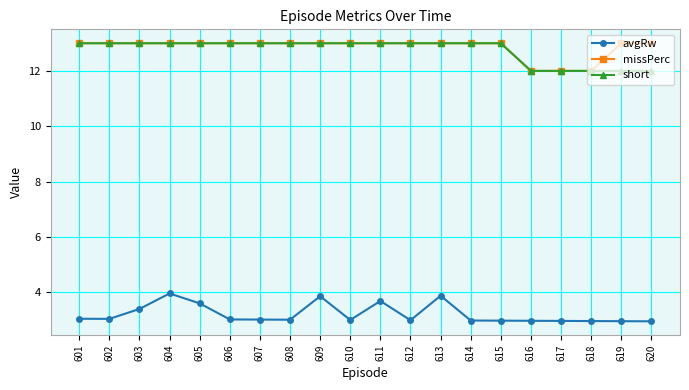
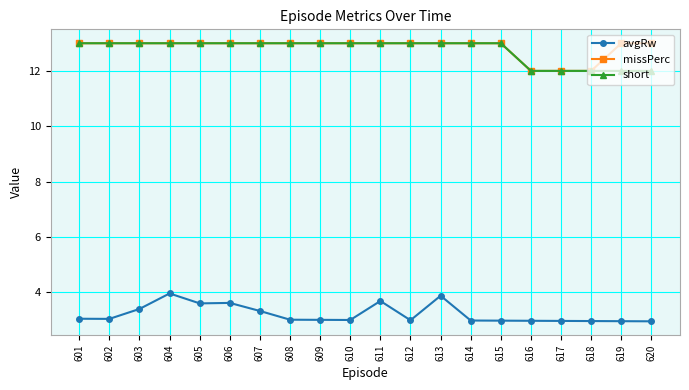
avgRw, 606: 3.0 -> 3.6
avgRw, 607: 3.0 -> 3.3
avgRw, 609: 3.9 -> 3.0
